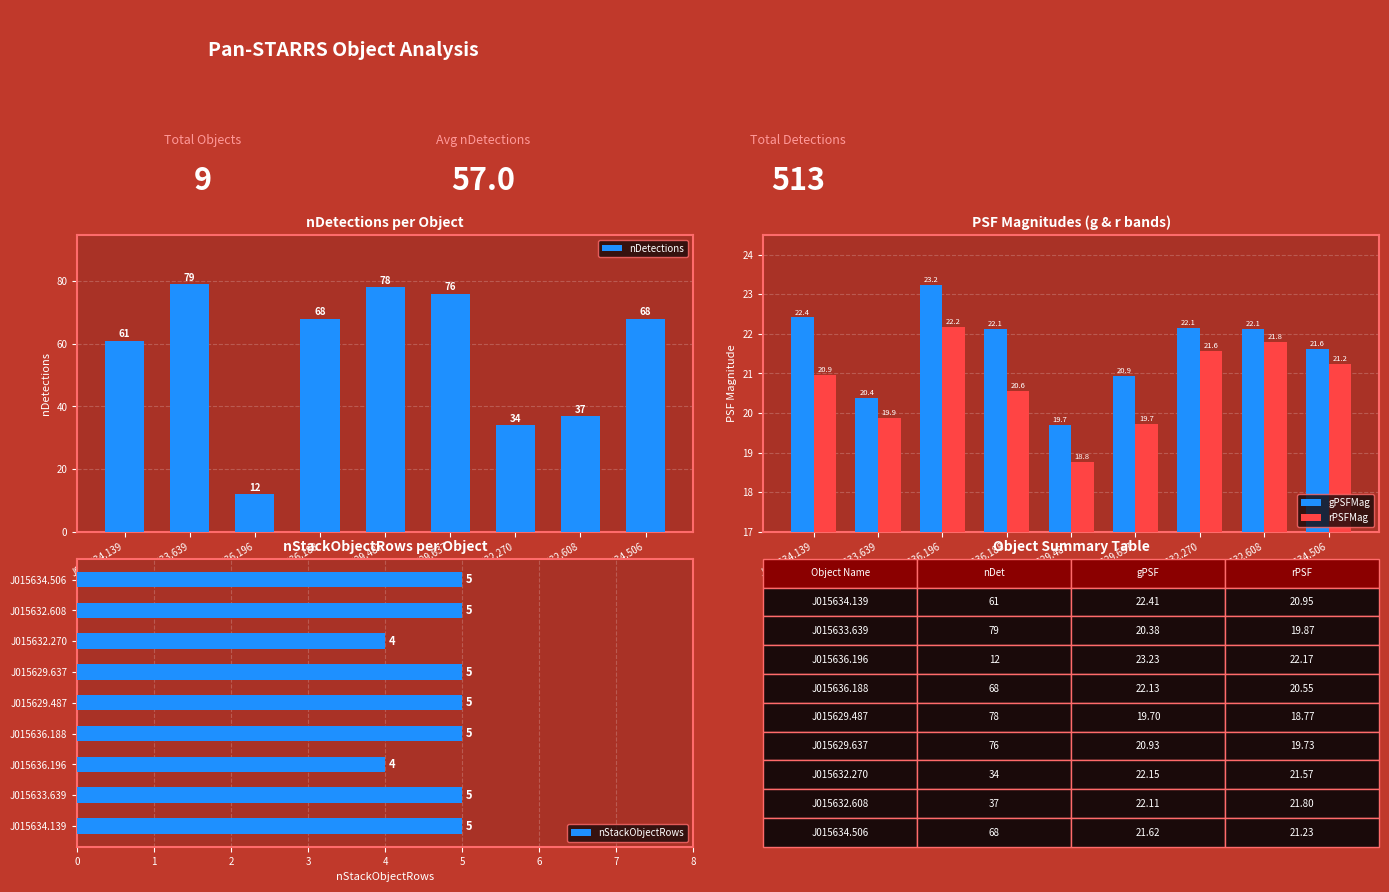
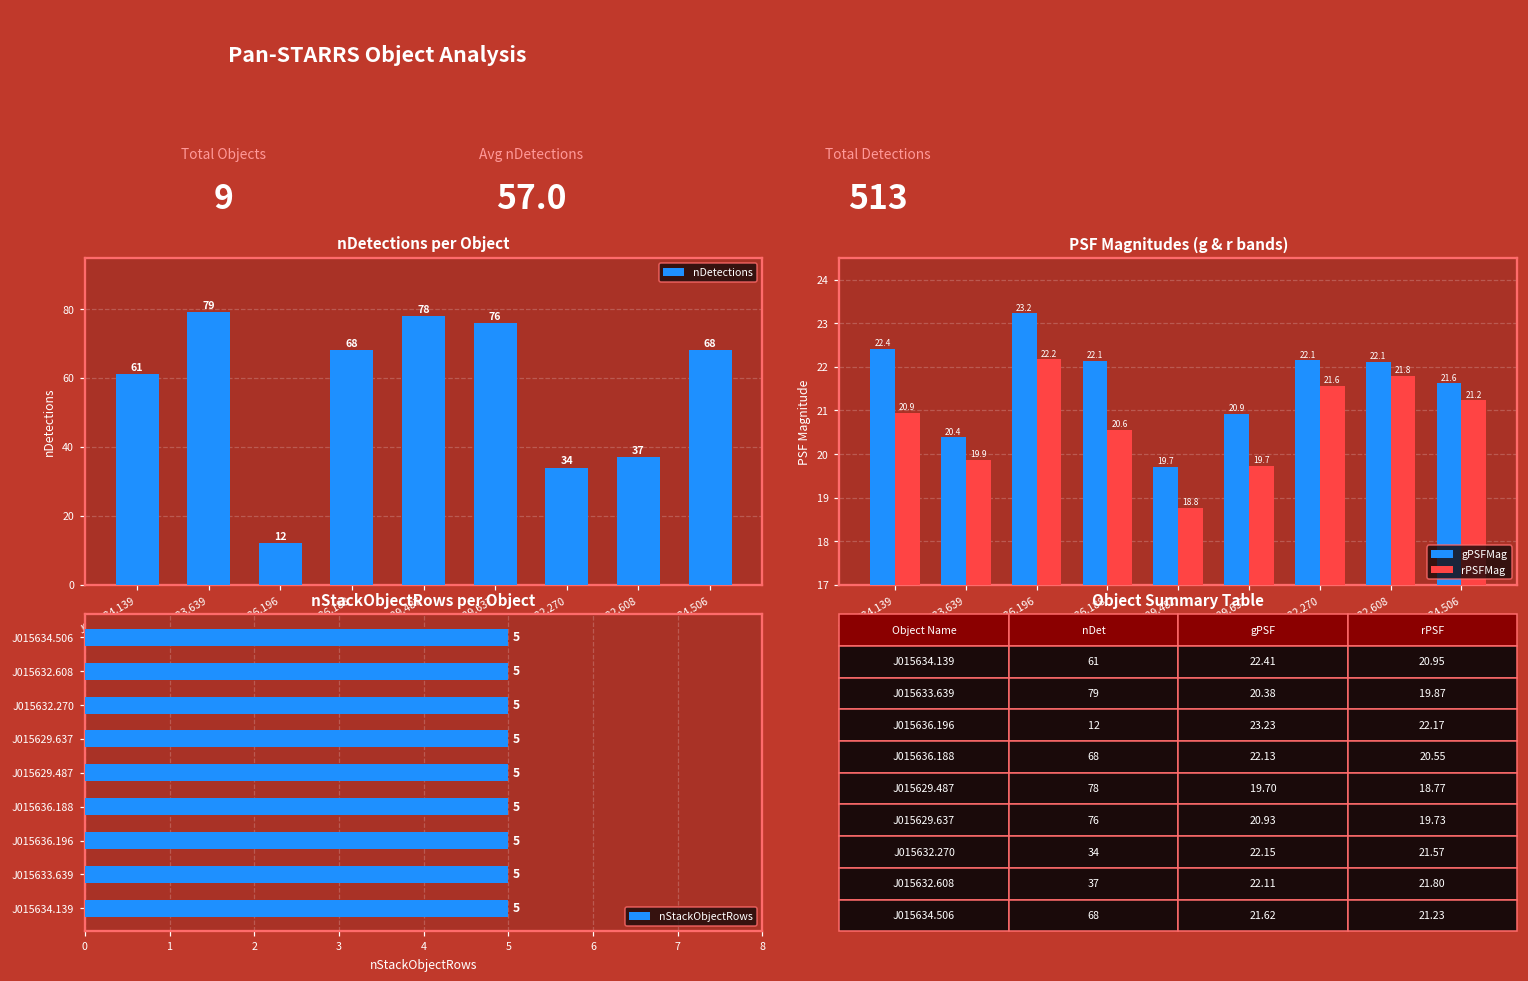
nStackObjectRows per Object, J015632.270: 4 -> 5
nStackObjectRows per Object, J015636.196: 4 -> 5
